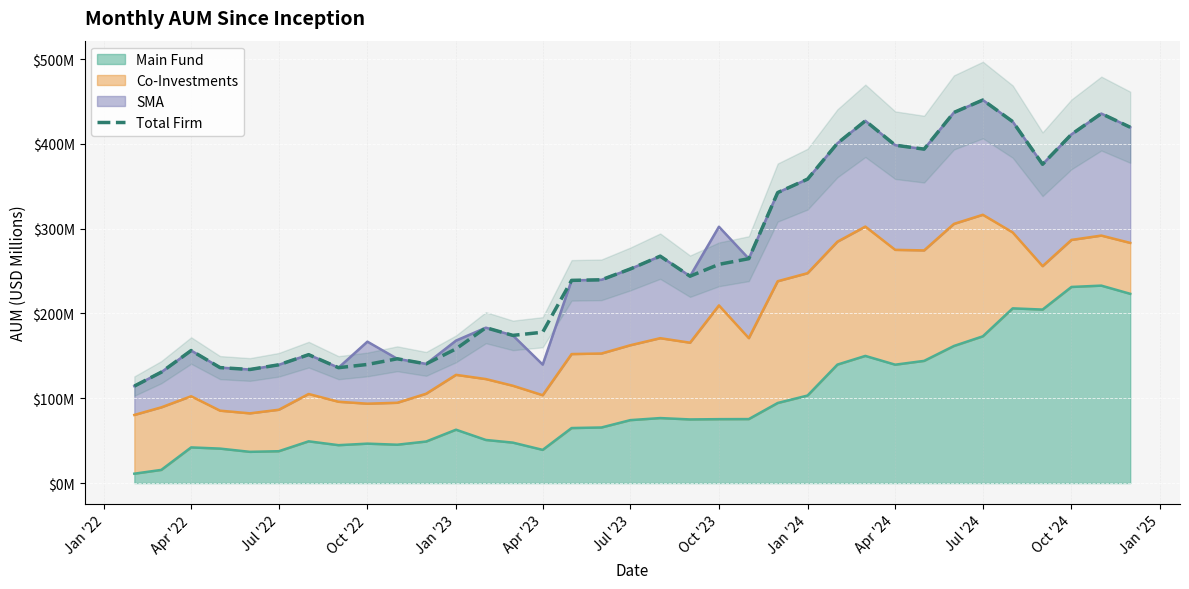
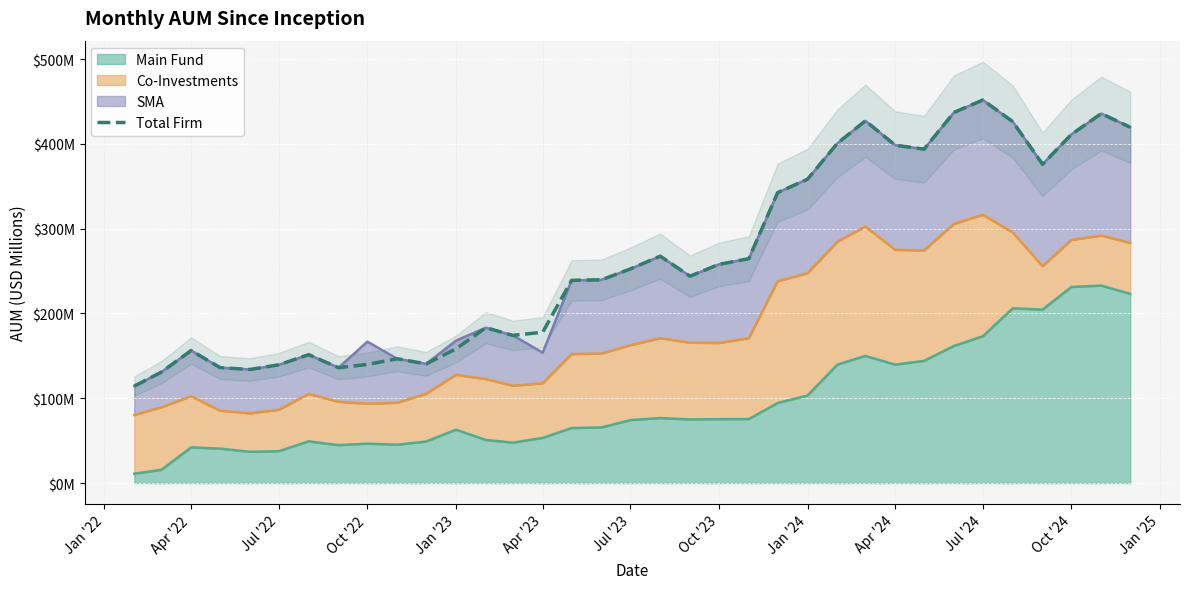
Main Fund, Apr '23: $40000000 -> $50000000
Co-Investments, Oct '23: $130000000 -> $90000000
